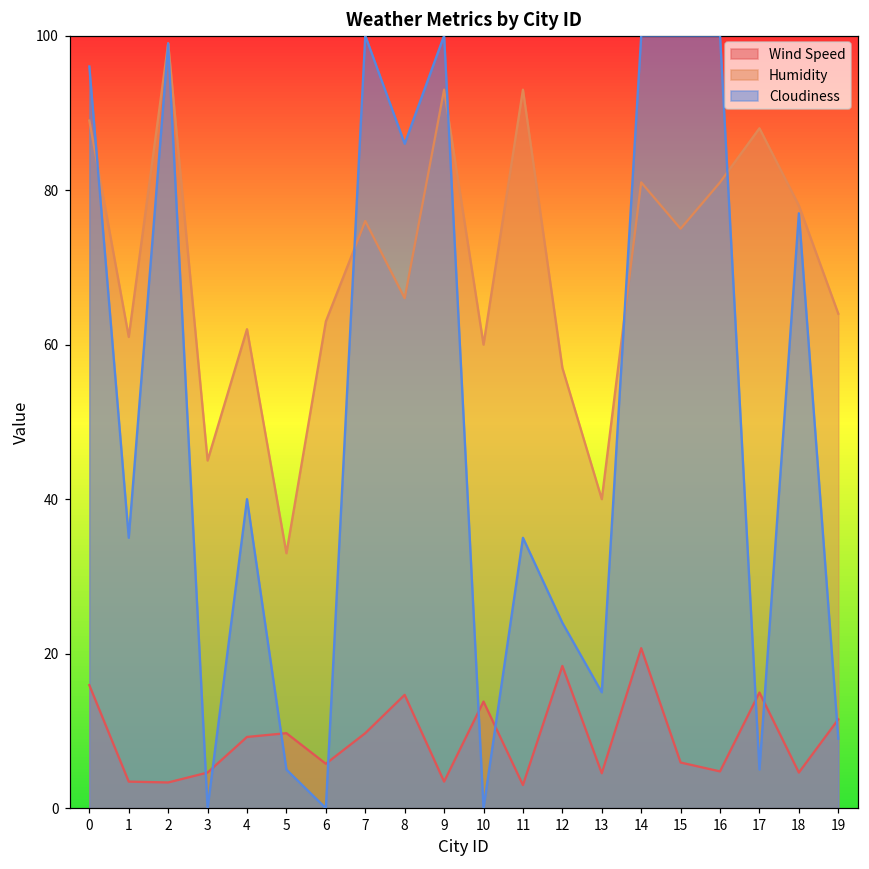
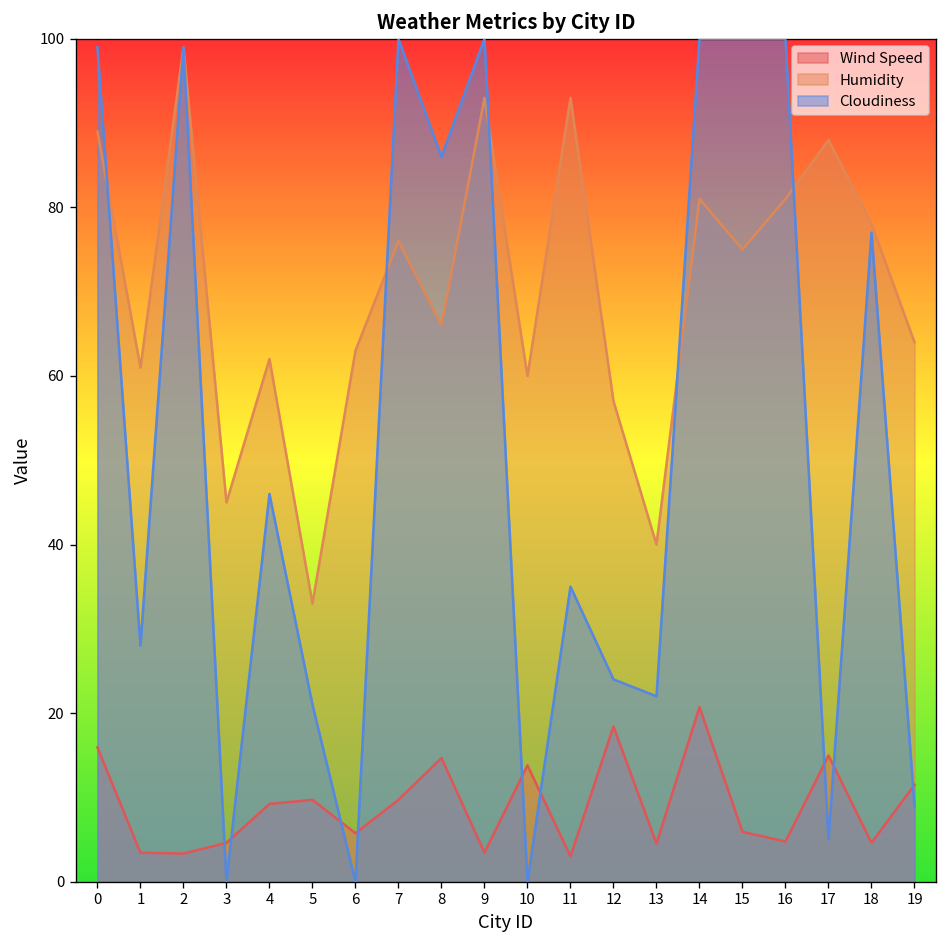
Cloudiness, 0: 96 -> 99
Cloudiness, 1: 35 -> 28
Cloudiness, 4: 40 -> 46
Cloudiness, 5: 5 -> 21
Cloudiness, 13: 15 -> 22
